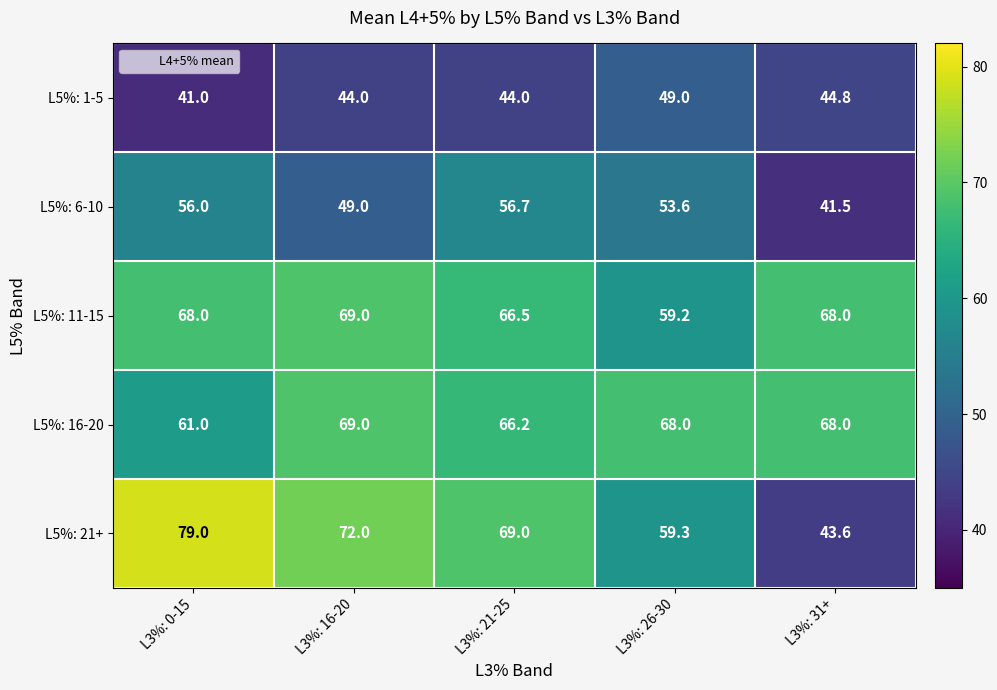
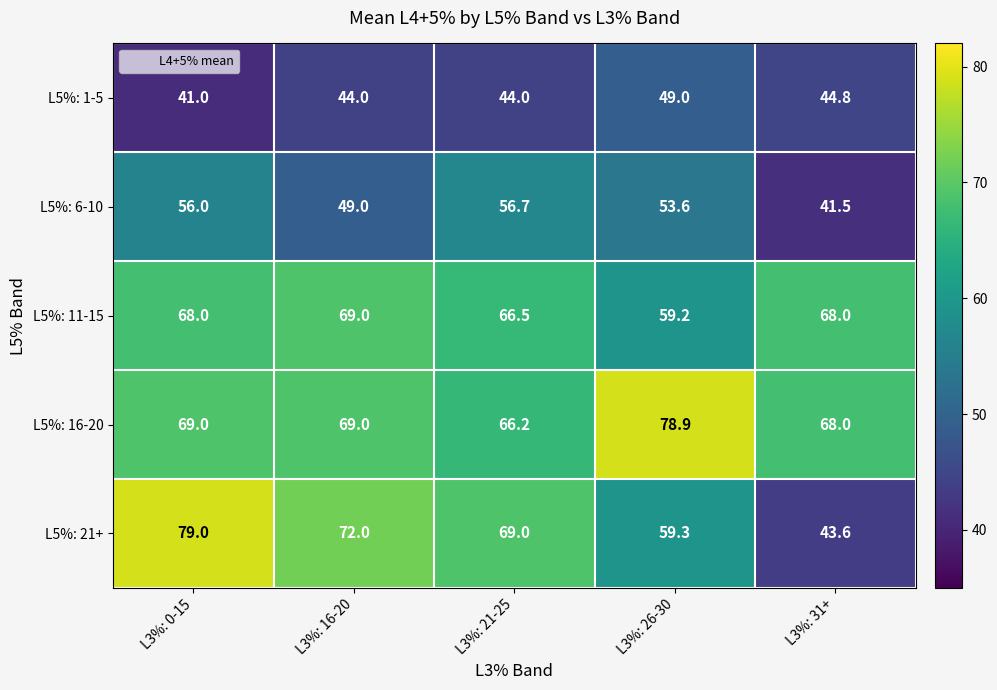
L5%: 16-20, L3%: 0-15: 61.0 -> 69.0
L5%: 16-20, L3%: 26-30: 68.0 -> 78.9
